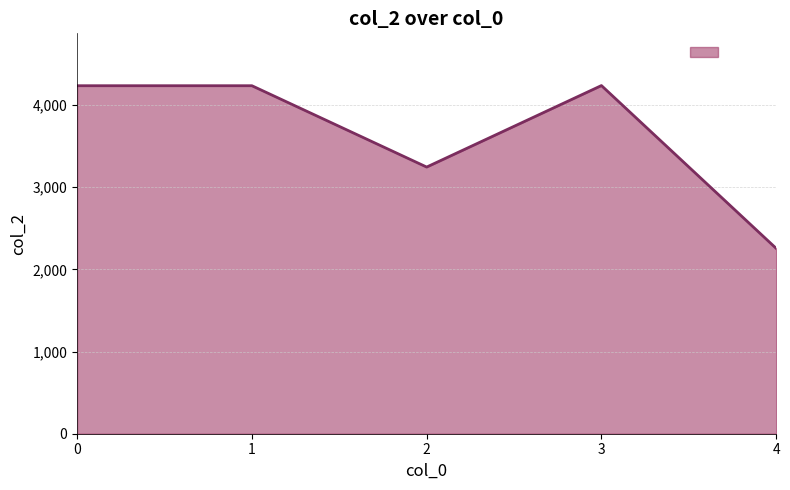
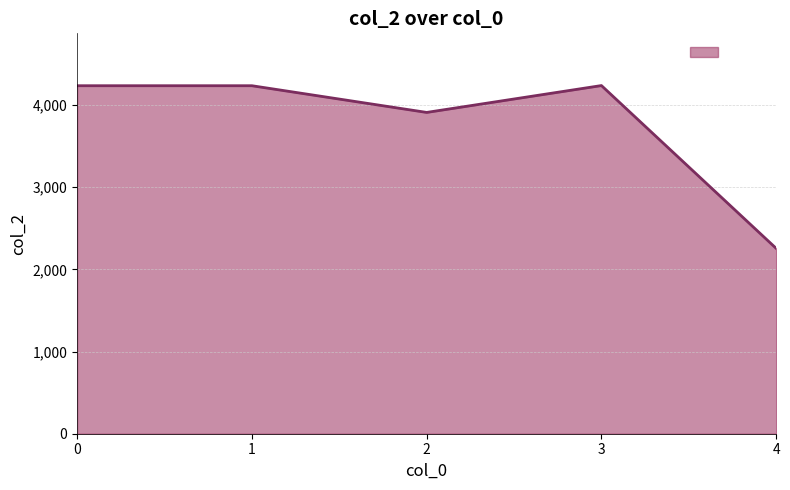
2: 3,200 -> 3,900
